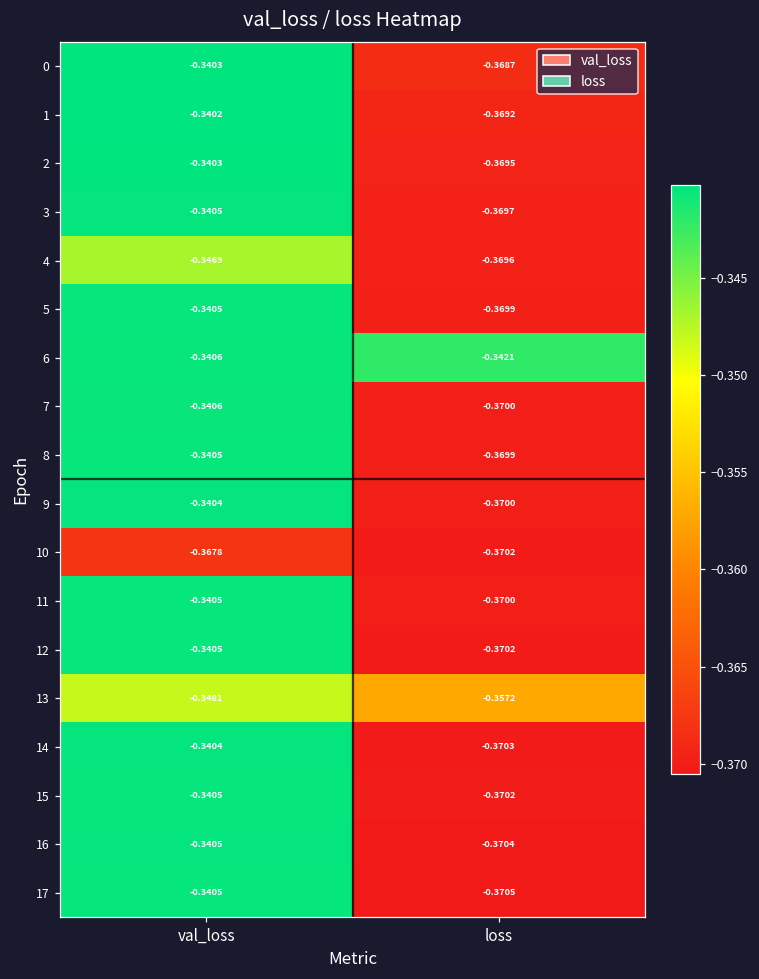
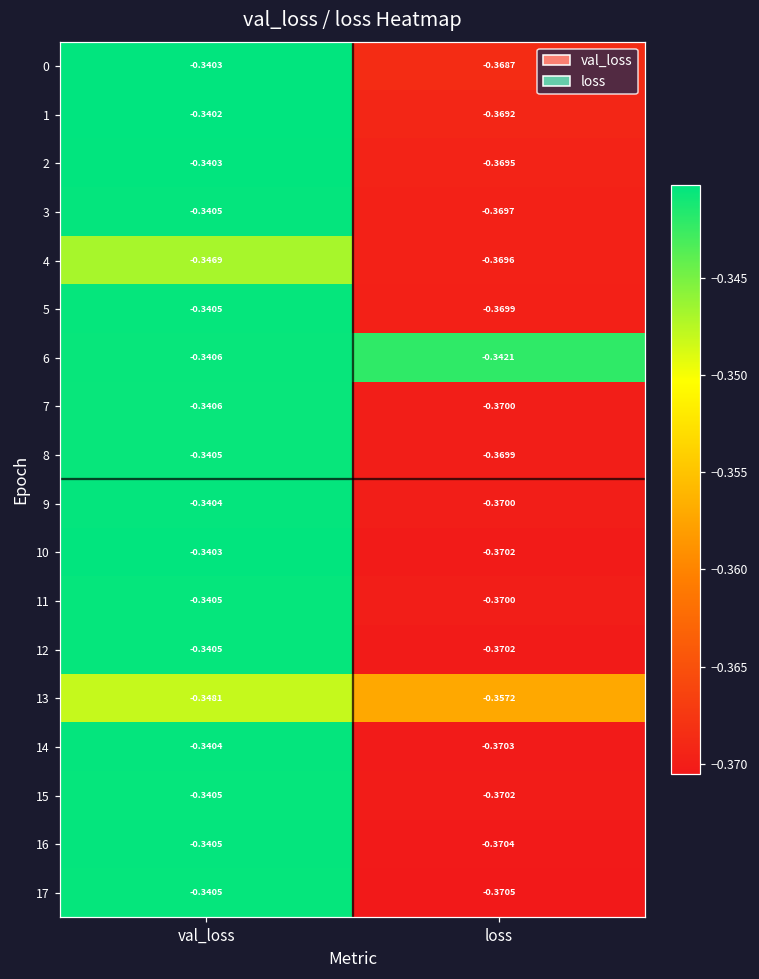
10, val_loss: -0.3678 -> -0.3403
